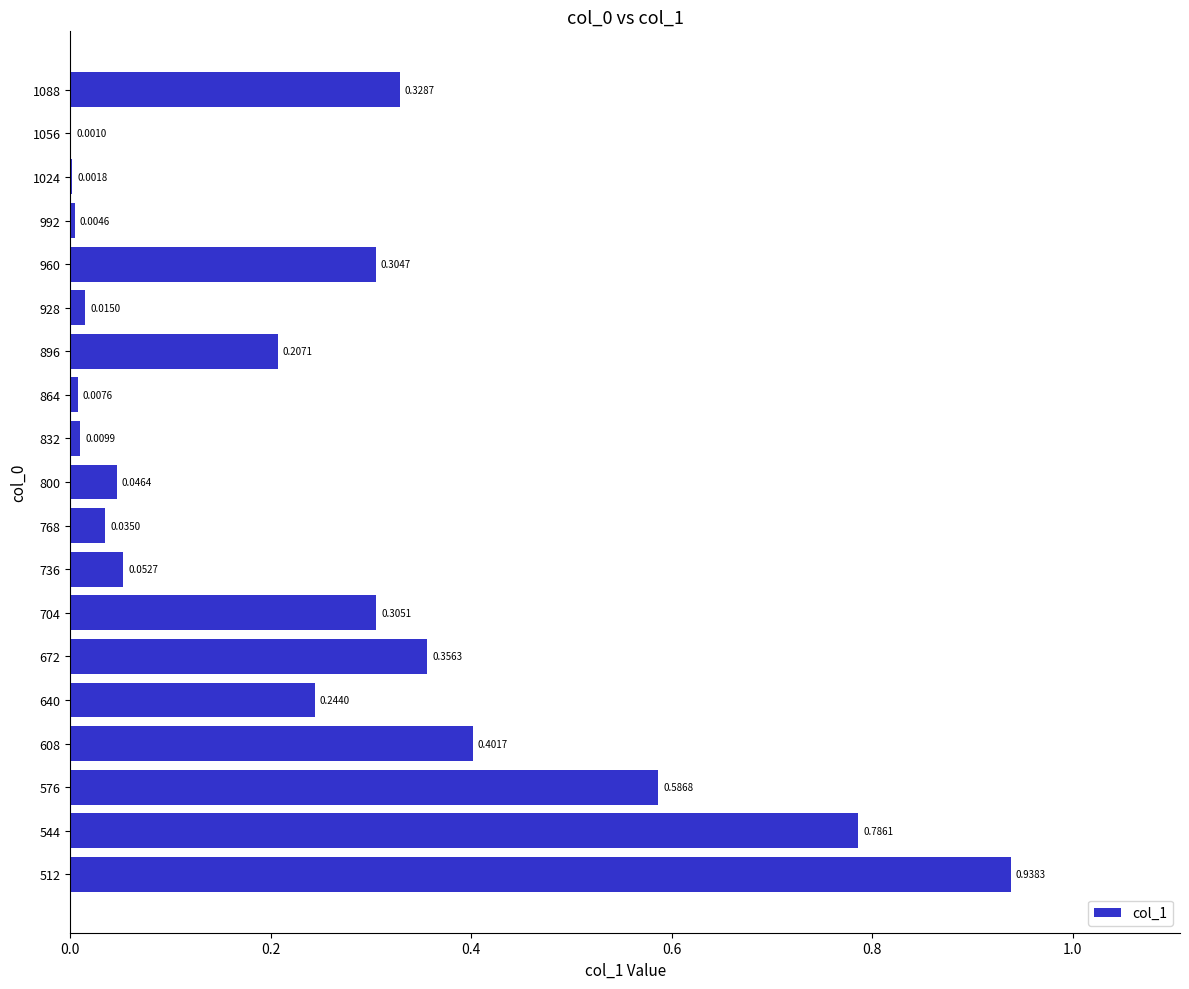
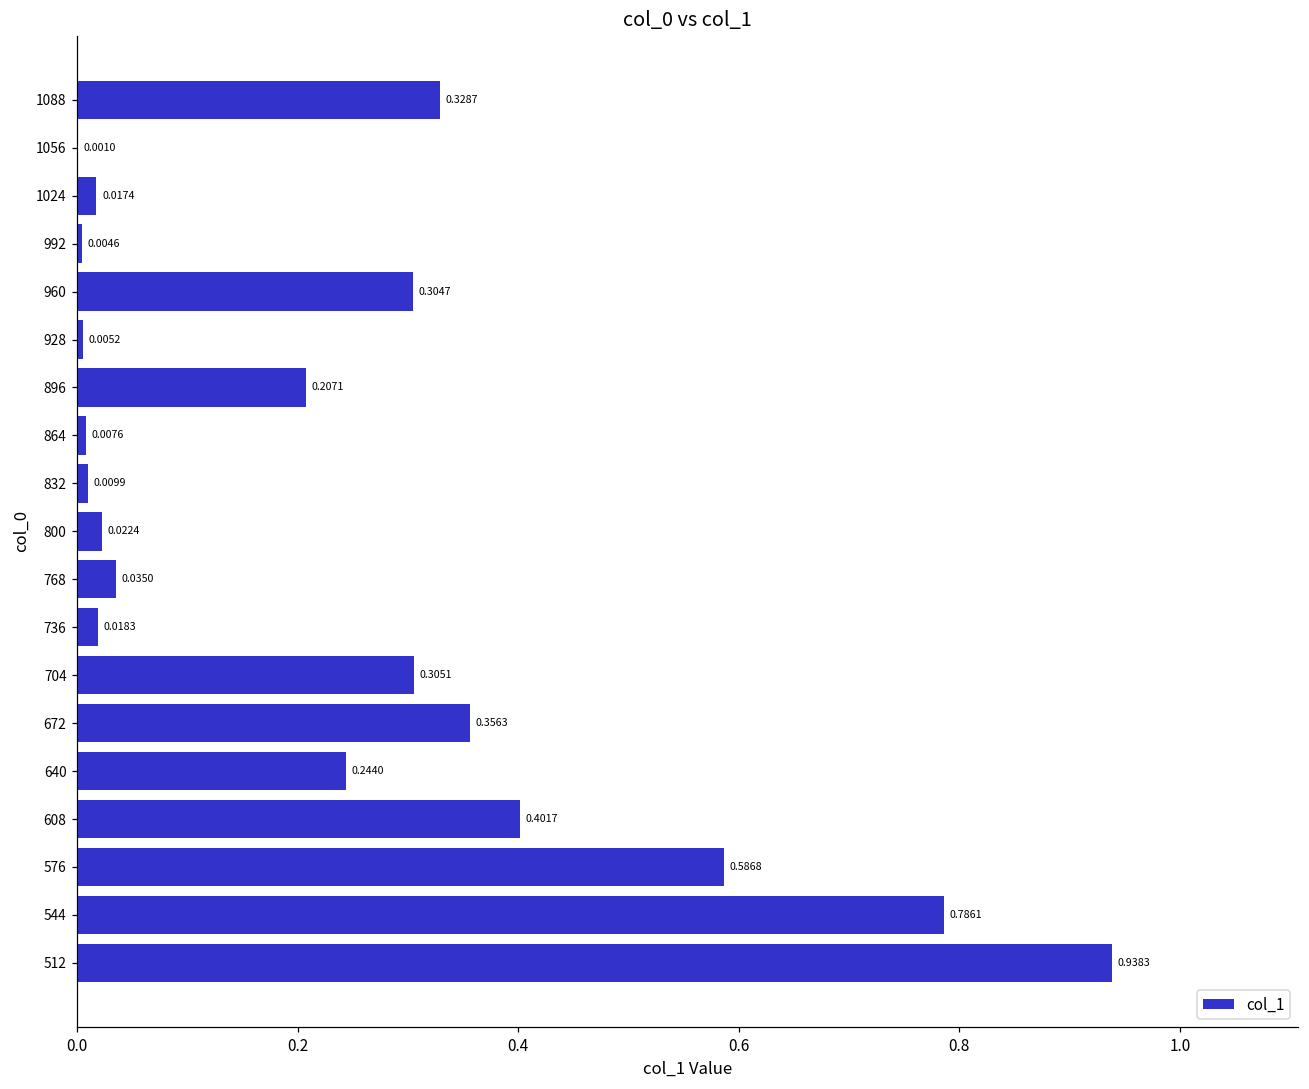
1024: 0.0018 -> 0.0174
928: 0.0150 -> 0.0052
800: 0.0464 -> 0.0224
736: 0.0527 -> 0.0183
